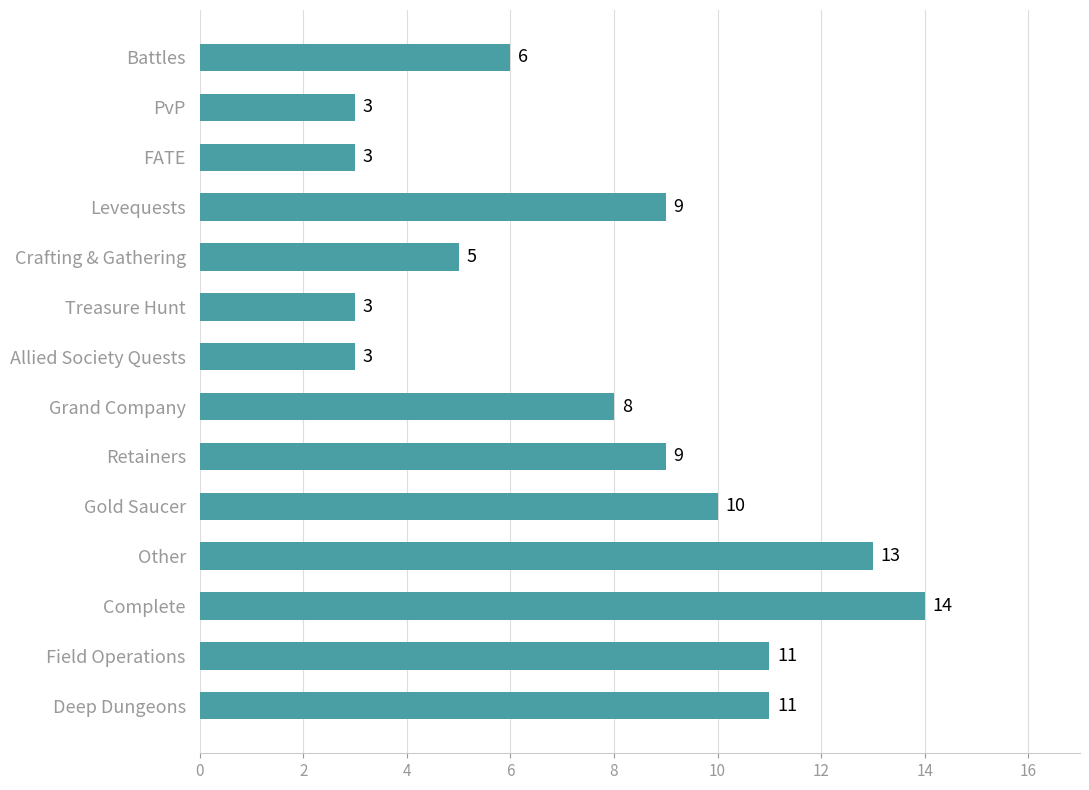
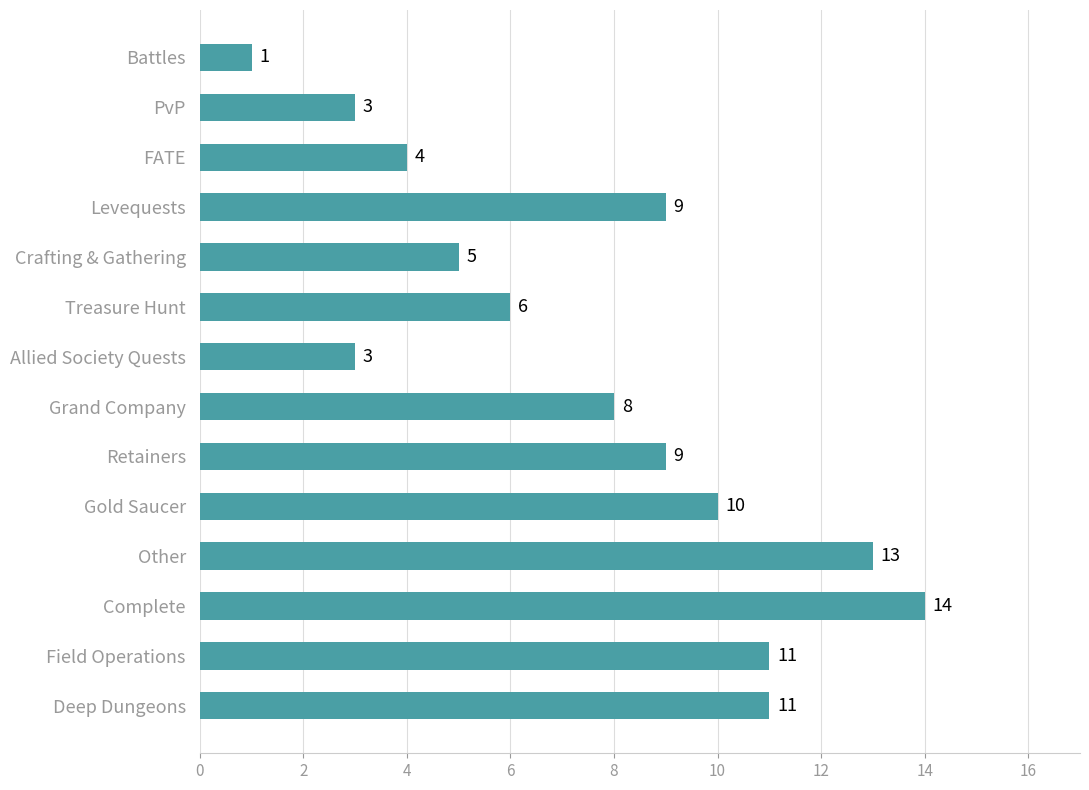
Battles: 6 -> 1
FATE: 3 -> 4
Treasure Hunt: 3 -> 6
